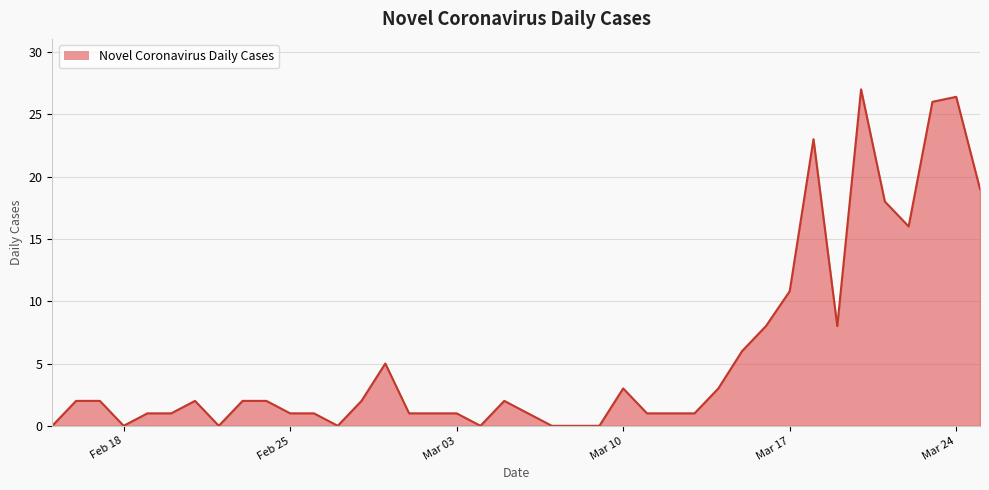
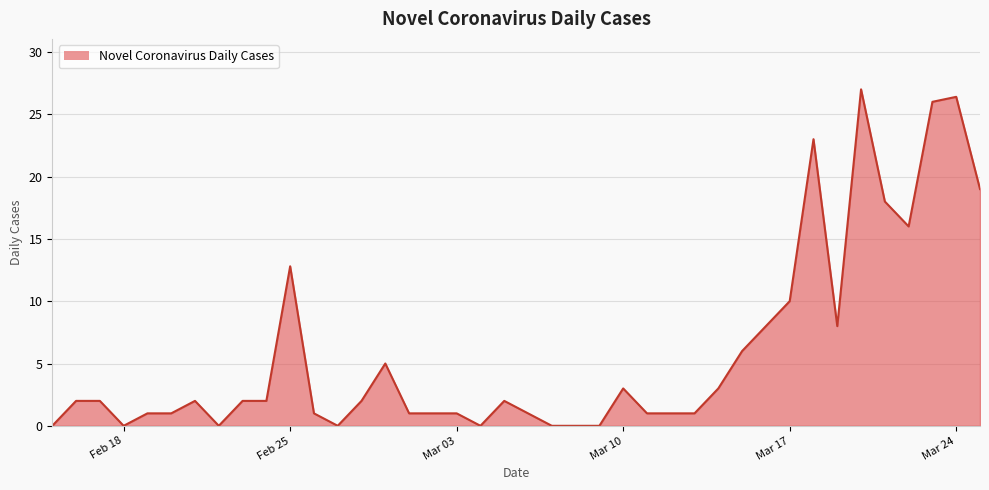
Feb 25: 1.0 -> 12.8
Mar 17: 10.8 -> 10.0
